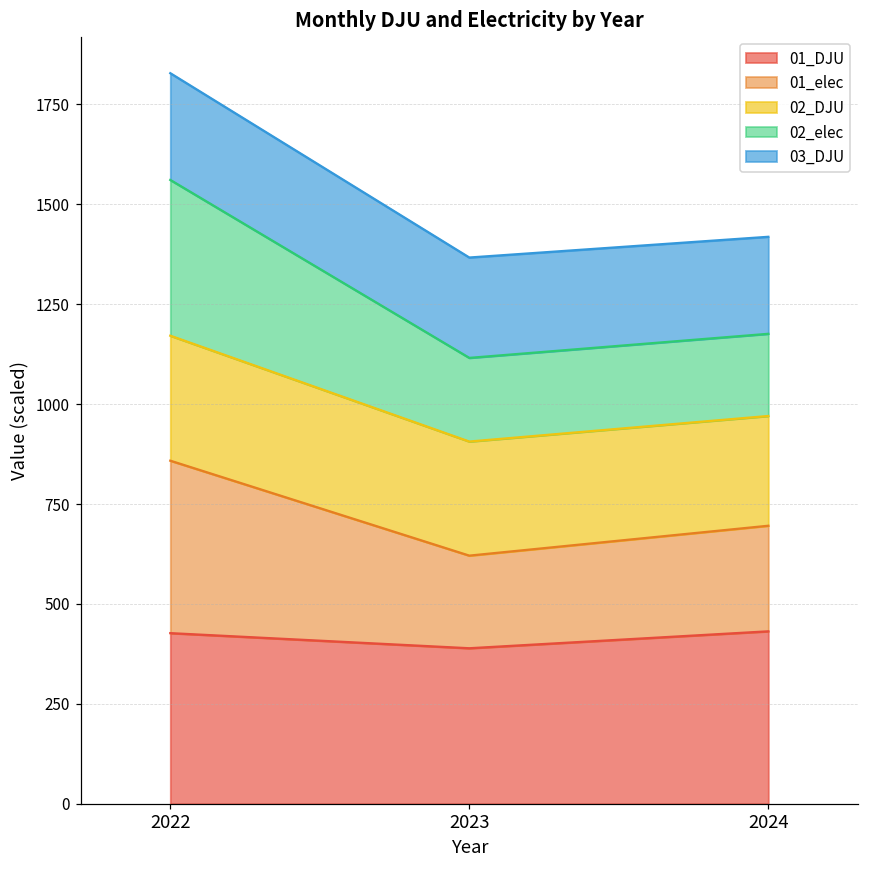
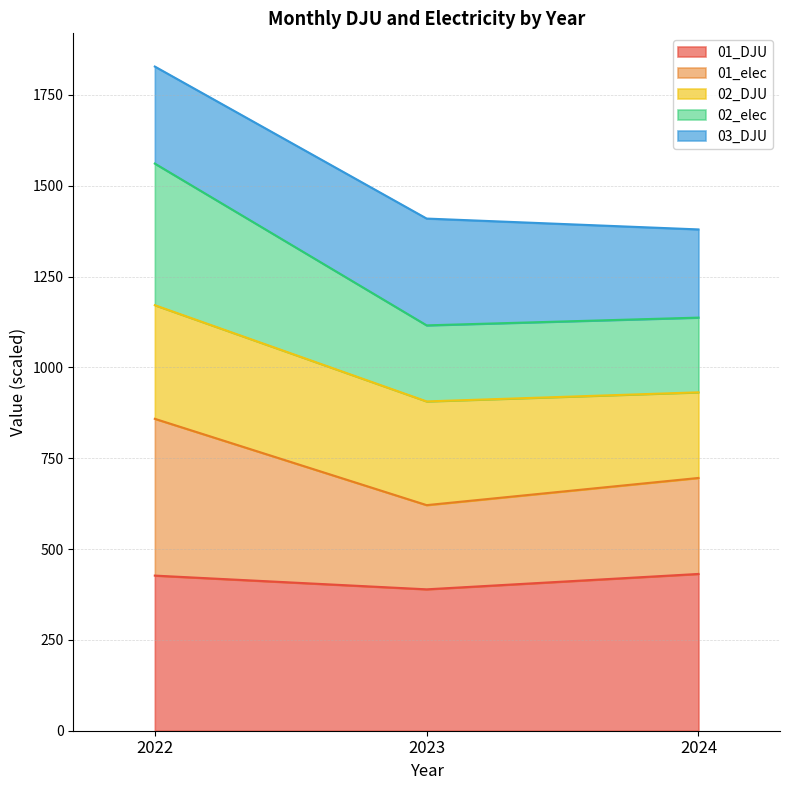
03_DJU, 2023: 250 -> 290
02_DJU, 2024: 270 -> 240
